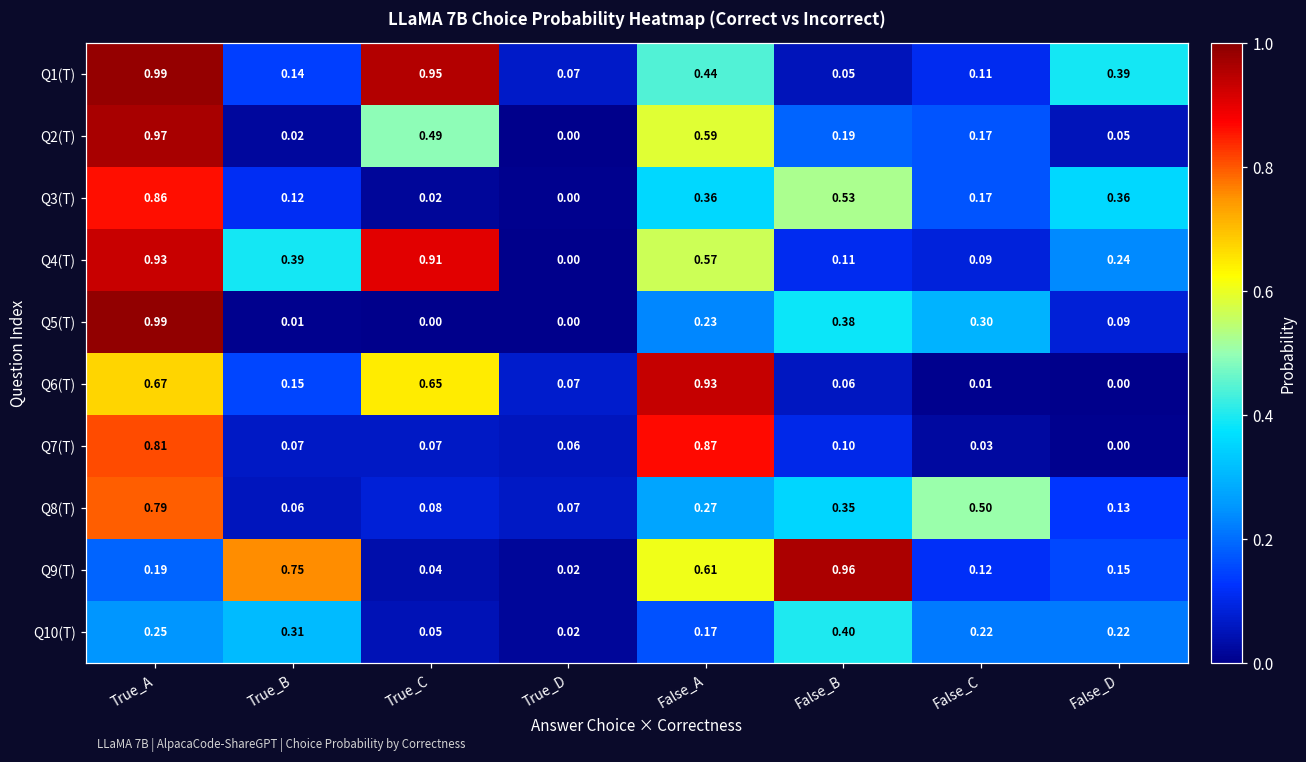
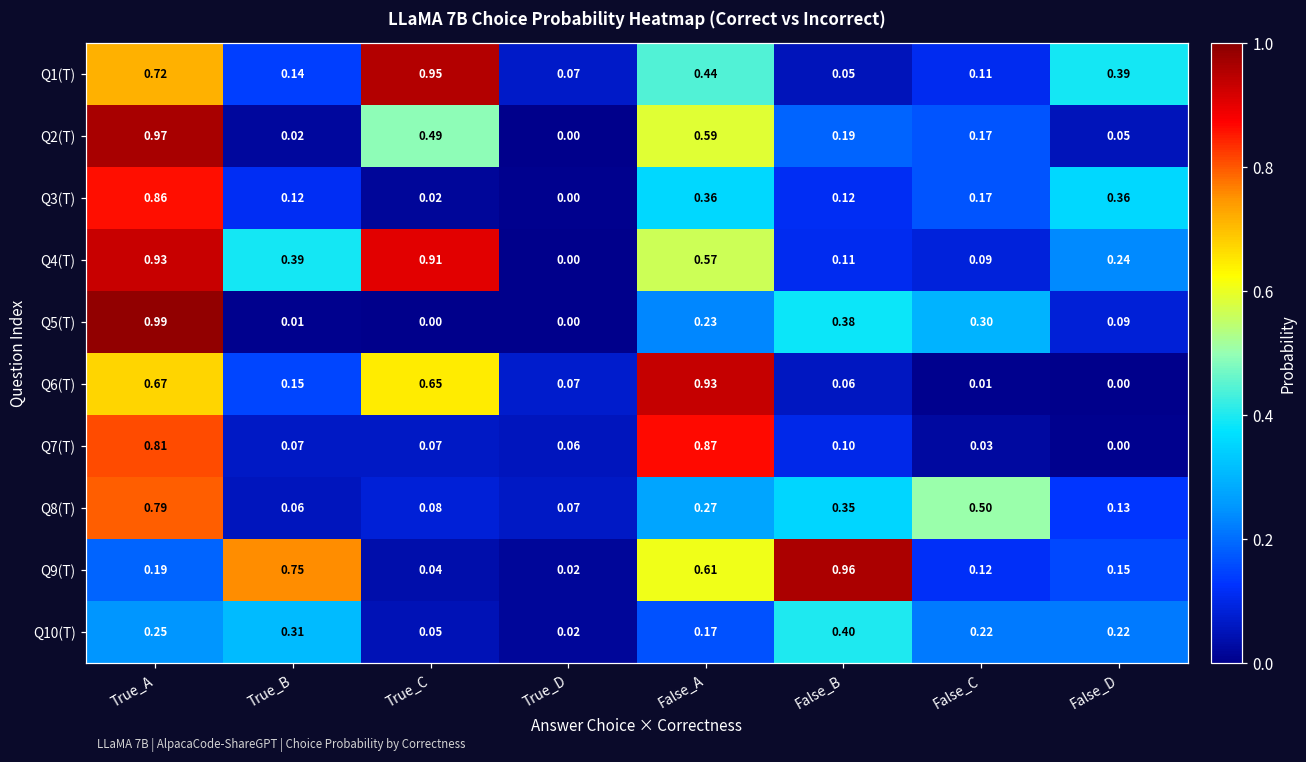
Q1(T), True_A: 0.99 -> 0.72
Q3(T), False_B: 0.53 -> 0.12
